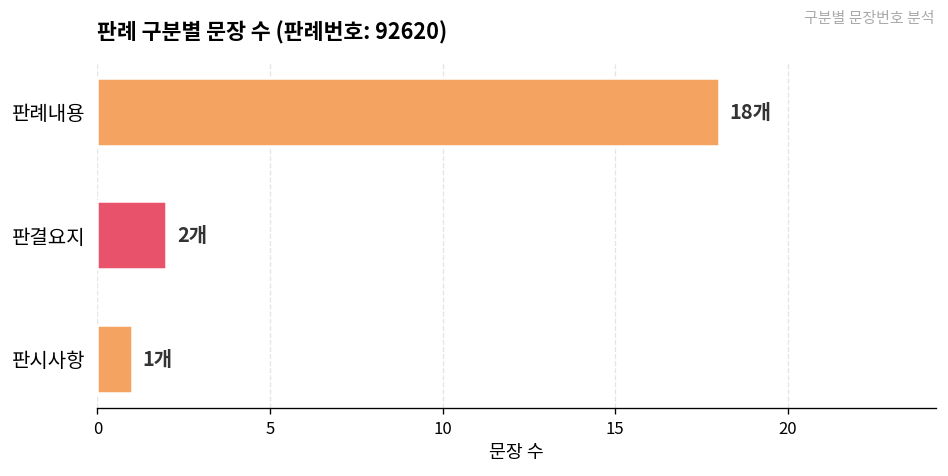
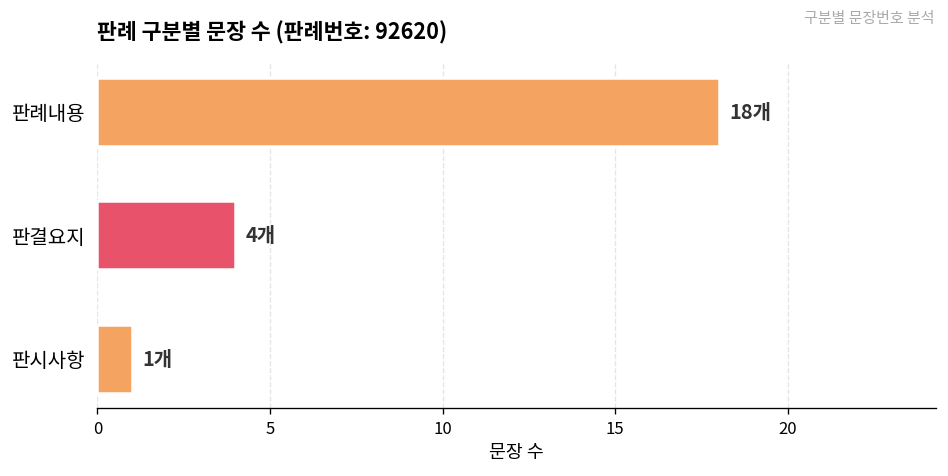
판결요지: 2개 -> 4개
